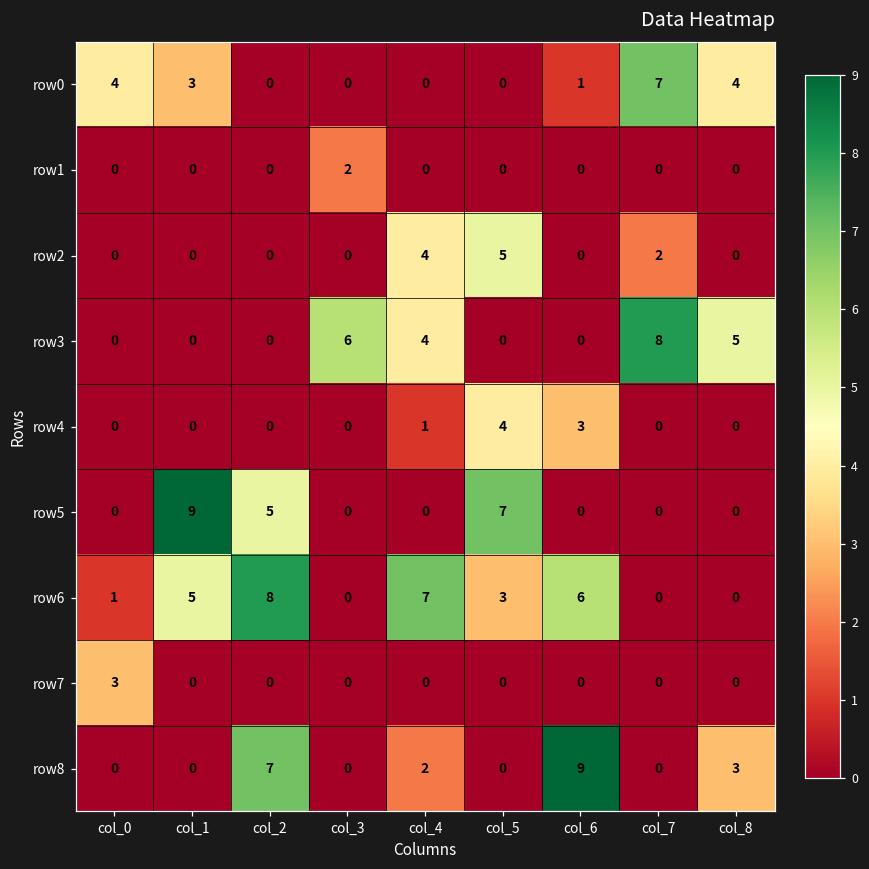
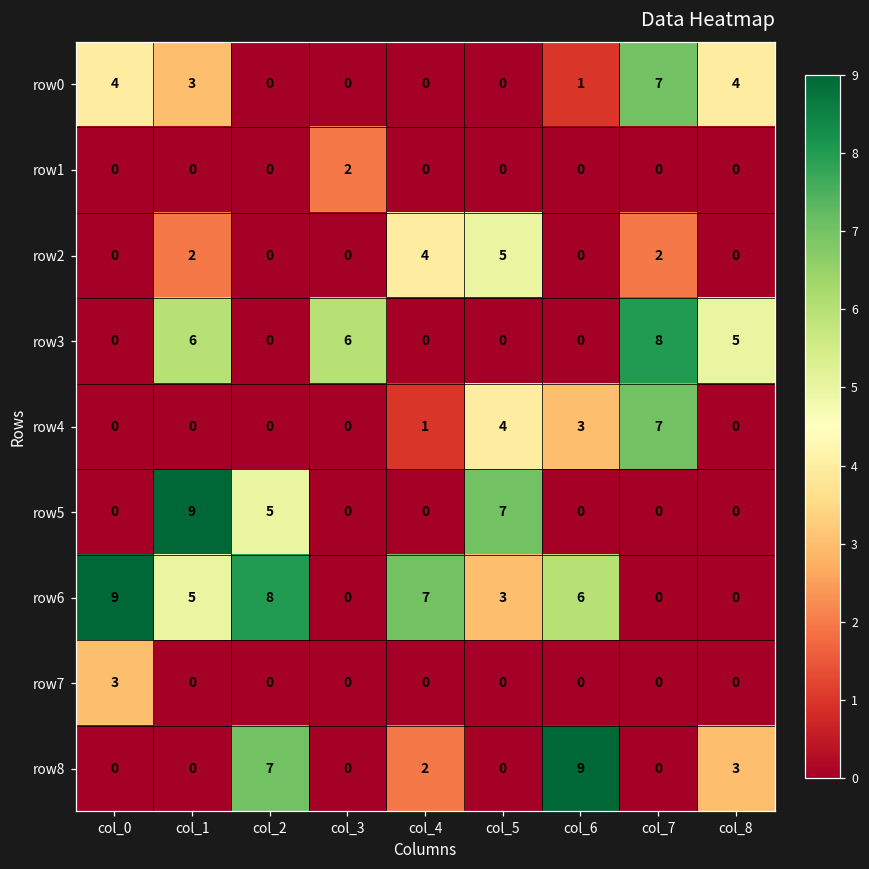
row2, col_1: 0 -> 2
row3, col_1: 0 -> 6
row3, col_4: 4 -> 0
row4, col_7: 0 -> 7
row6, col_0: 1 -> 9
